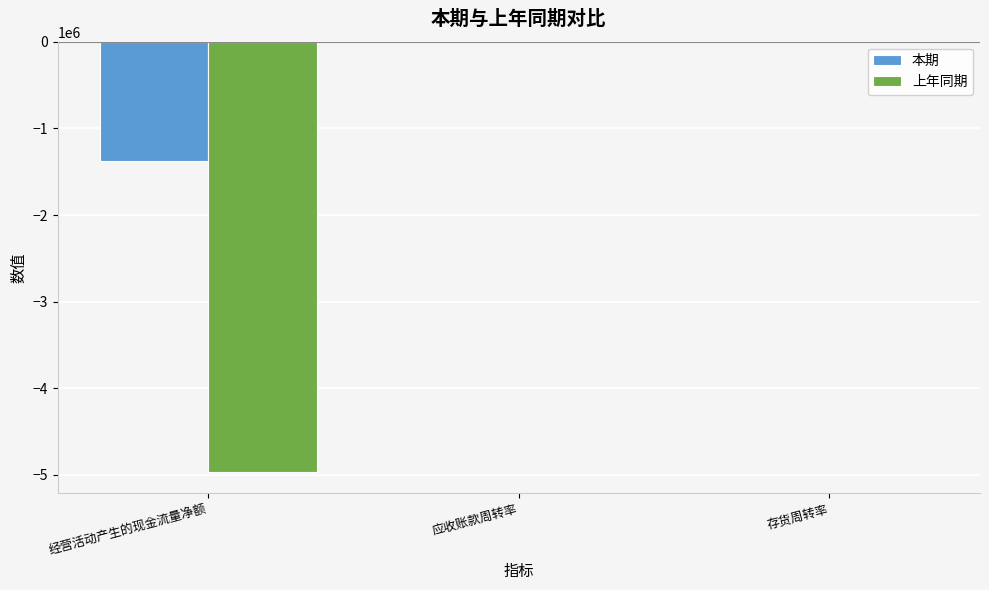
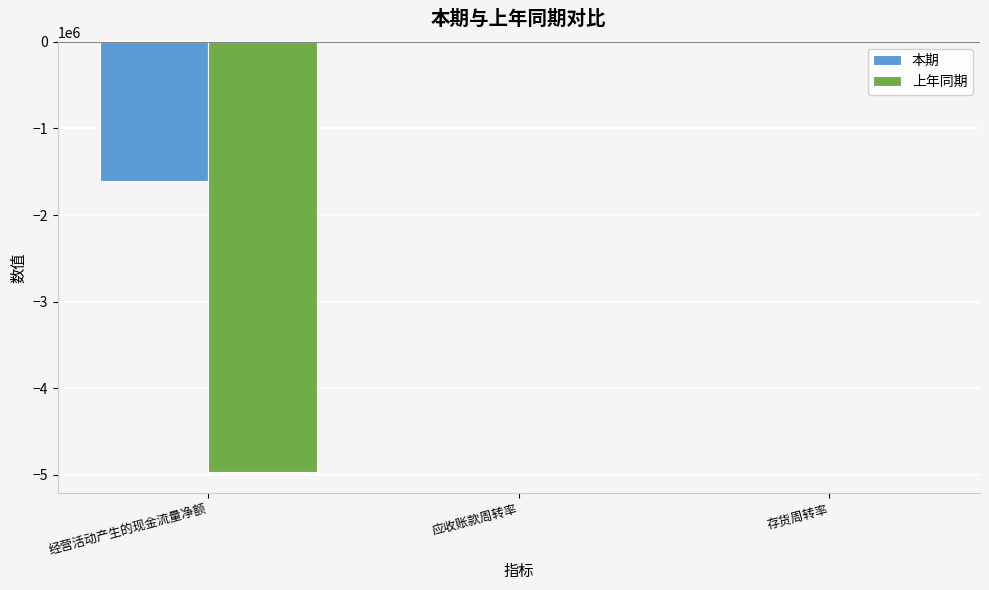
本期, 经营活动产生的现金流量净额: -1400000 -> -1600000
